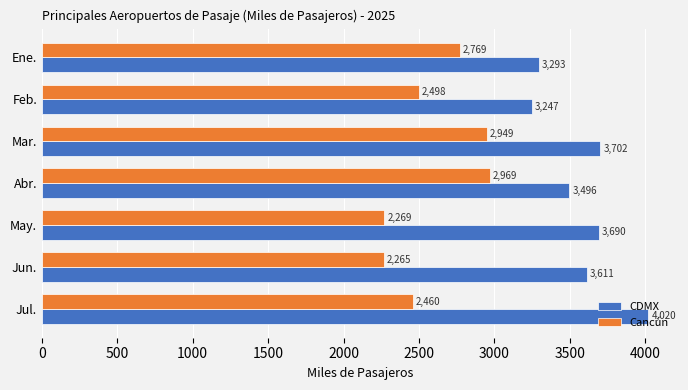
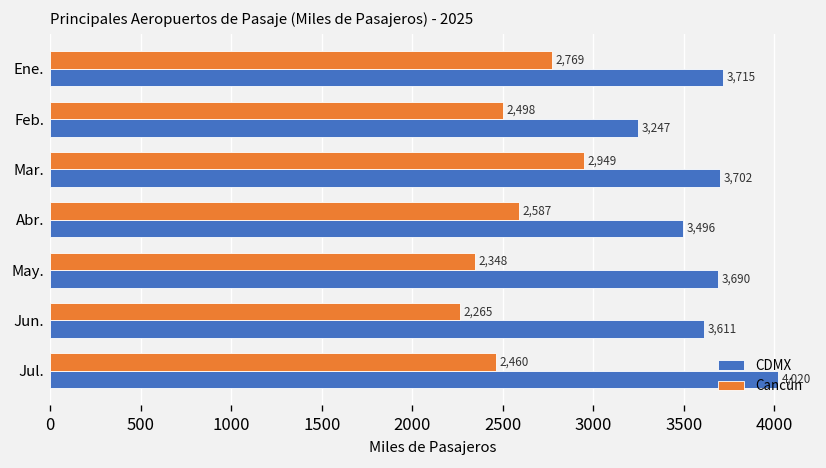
CDMX, Ene.: 3,293 -> 3,715
Cancún, Abr.: 2,969 -> 2,587
Cancún, May.: 2,269 -> 2,348
